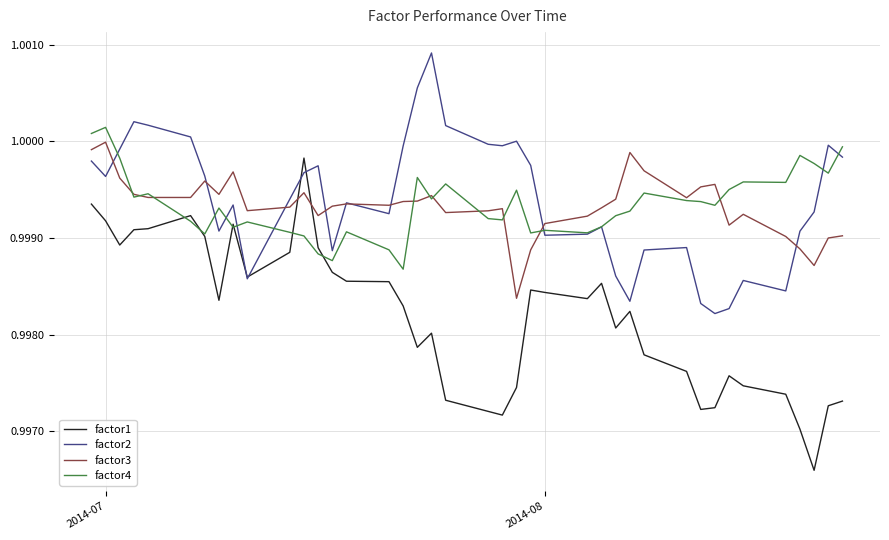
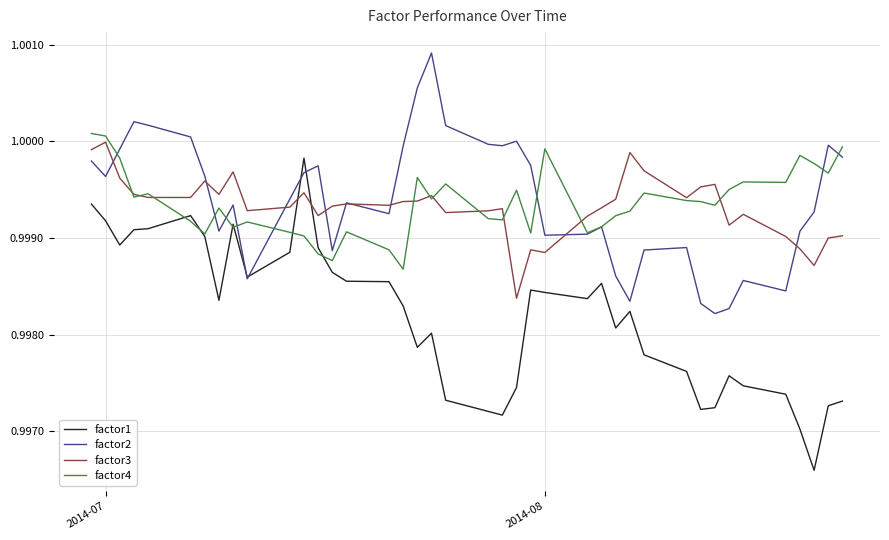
factor4, 2014-07: 1.00014 -> 1.00005
factor3, 2014-08: 0.9991 -> 0.9988
factor4, 2014-08: 0.9991 -> 0.9999
